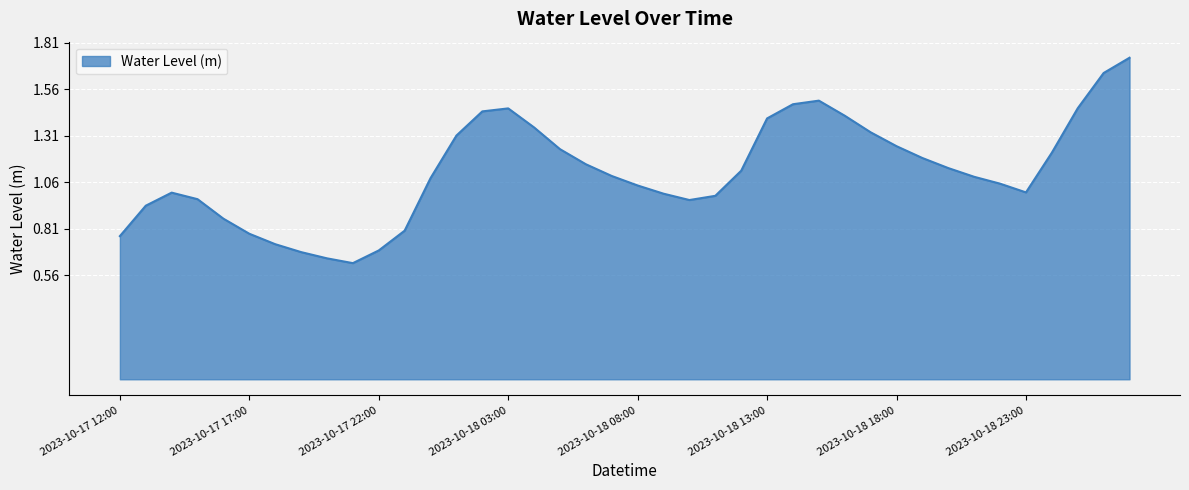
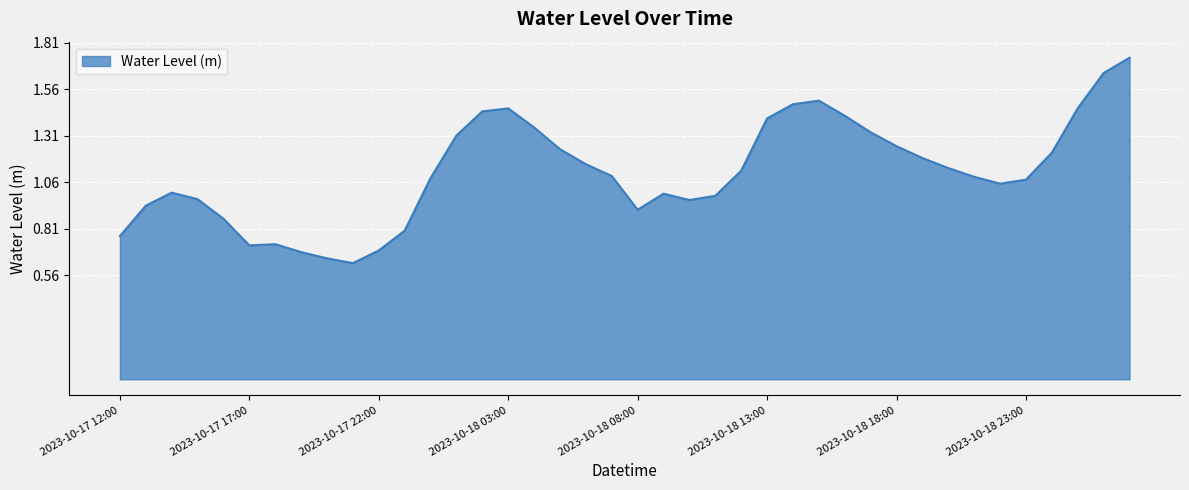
2023-10-17 17:00: 0.78 -> 0.72
2023-10-18 08:00: 1.04 -> 0.91
2023-10-18 23:00: 1.00 -> 1.07
